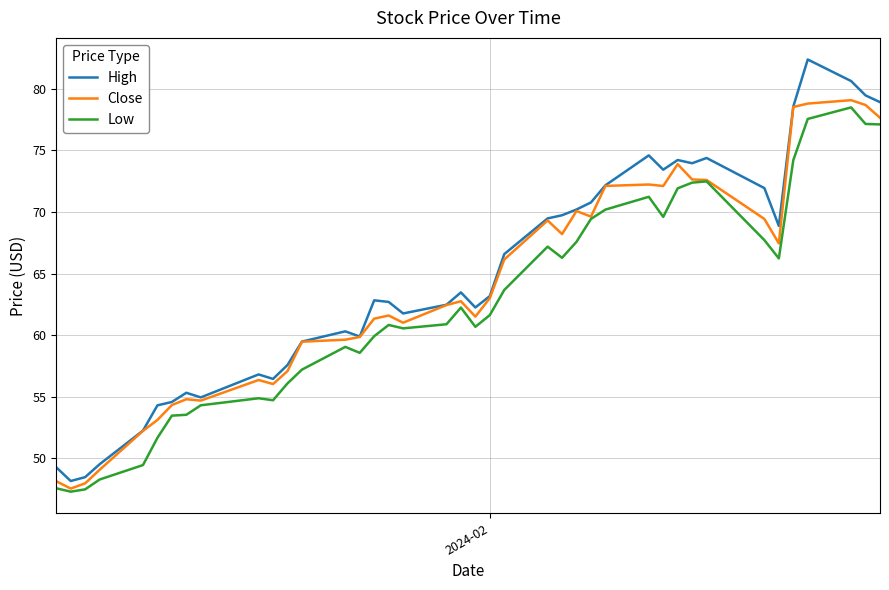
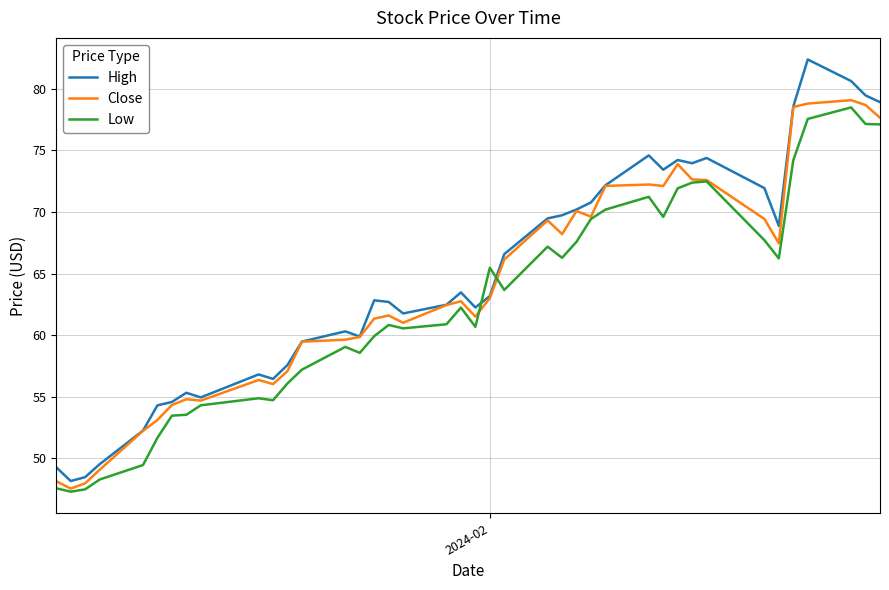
Low, 2024-02: 61.6 -> 65.5
